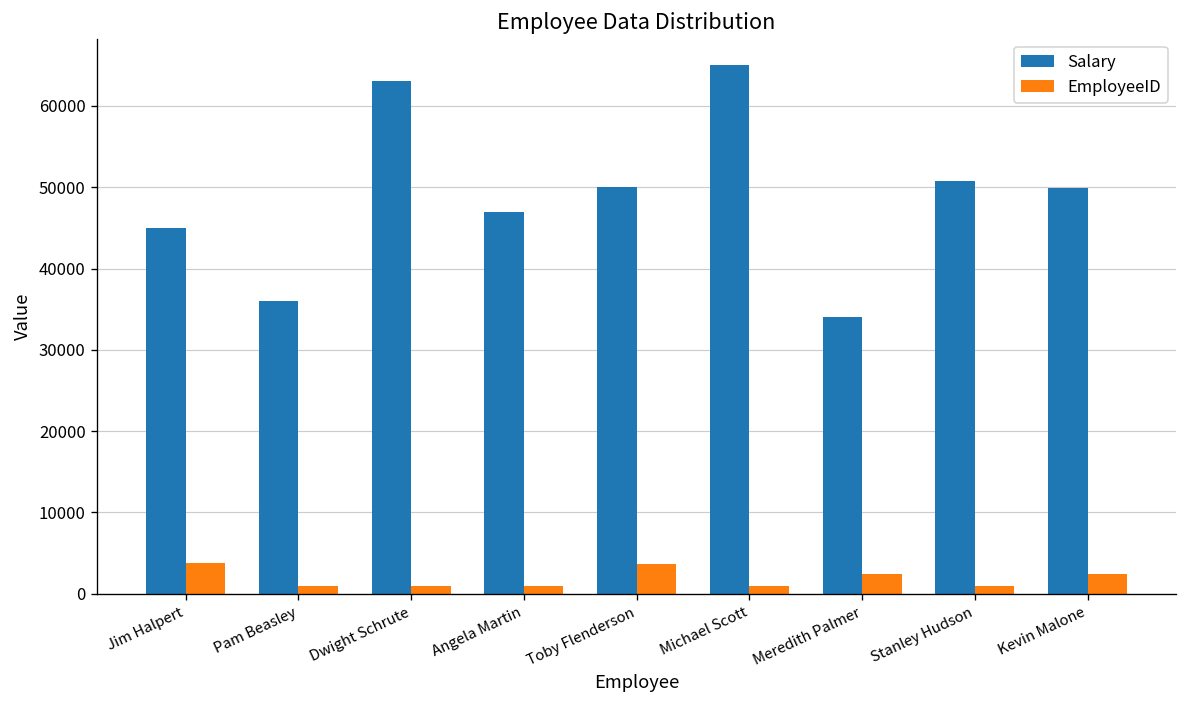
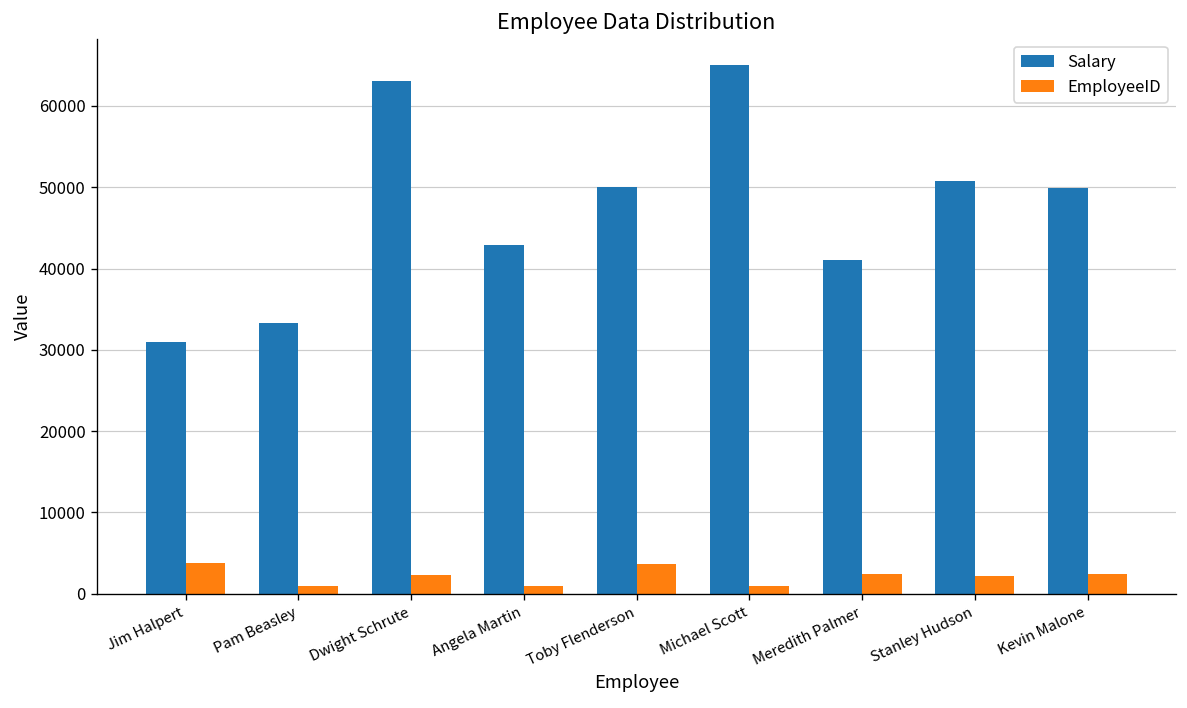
Salary, Jim Halpert: 45000 -> 31000
Salary, Pam Beasley: 36000 -> 33000
EmployeeID, Dwight Schrute: 1000 -> 2000
Salary, Angela Martin: 47000 -> 43000
Salary, Meredith Palmer: 34000 -> 41000
EmployeeID, Stanley Hudson: 1000 -> 2000
